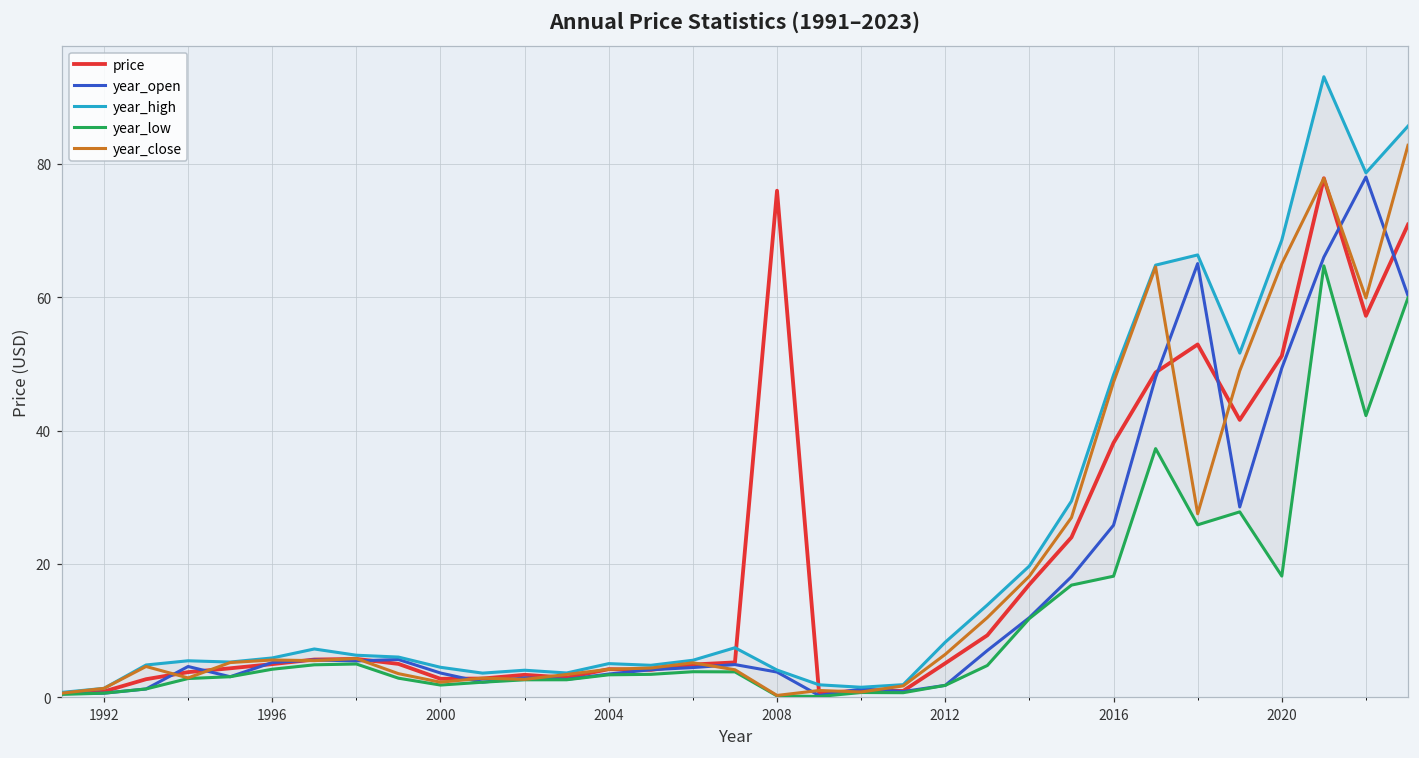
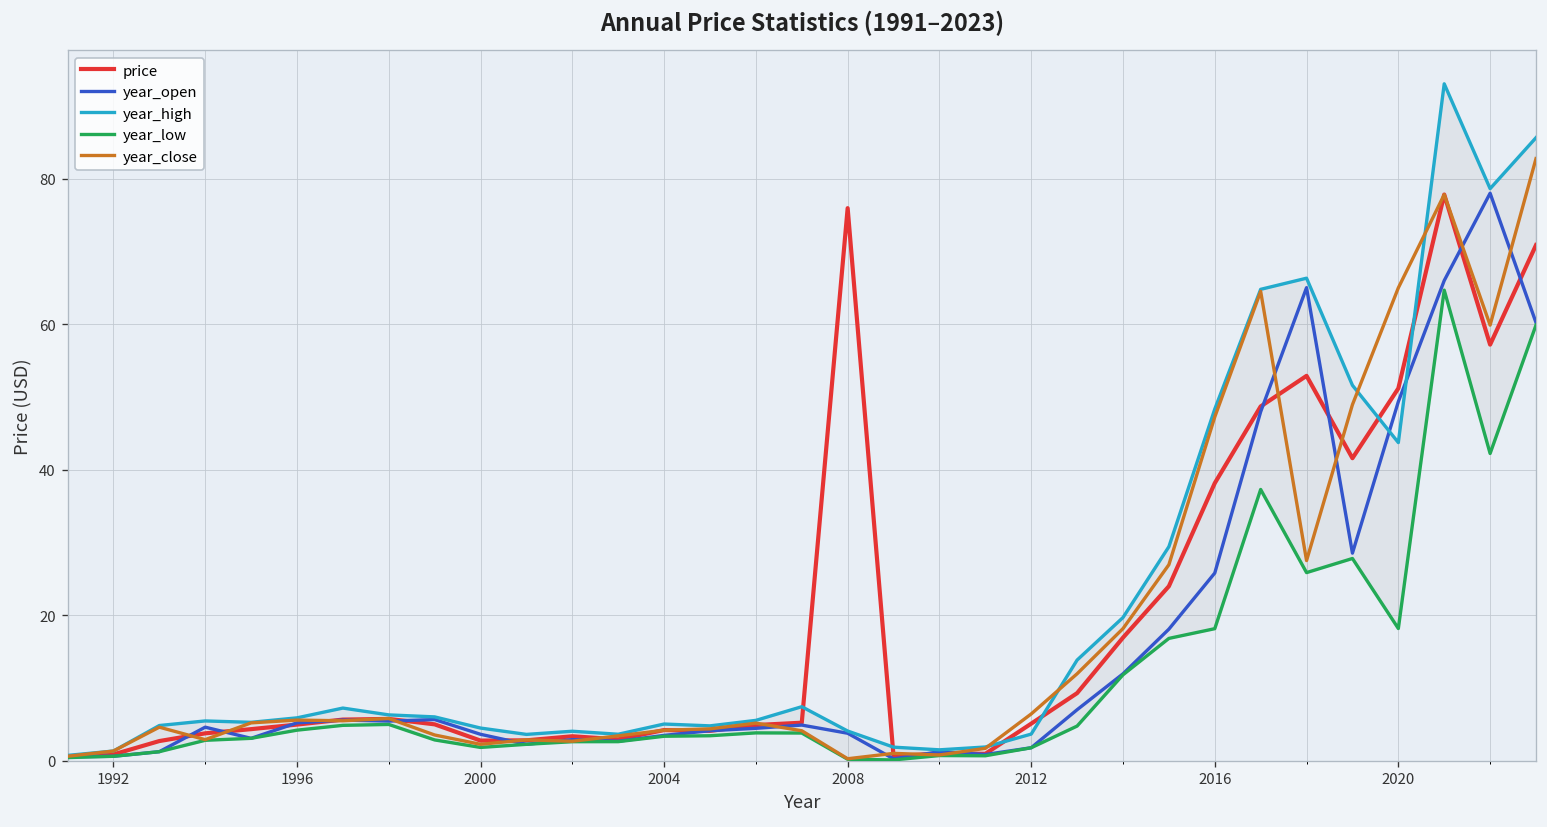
year_high, 2012: 8 -> 4
year_high, 2020: 69 -> 44
